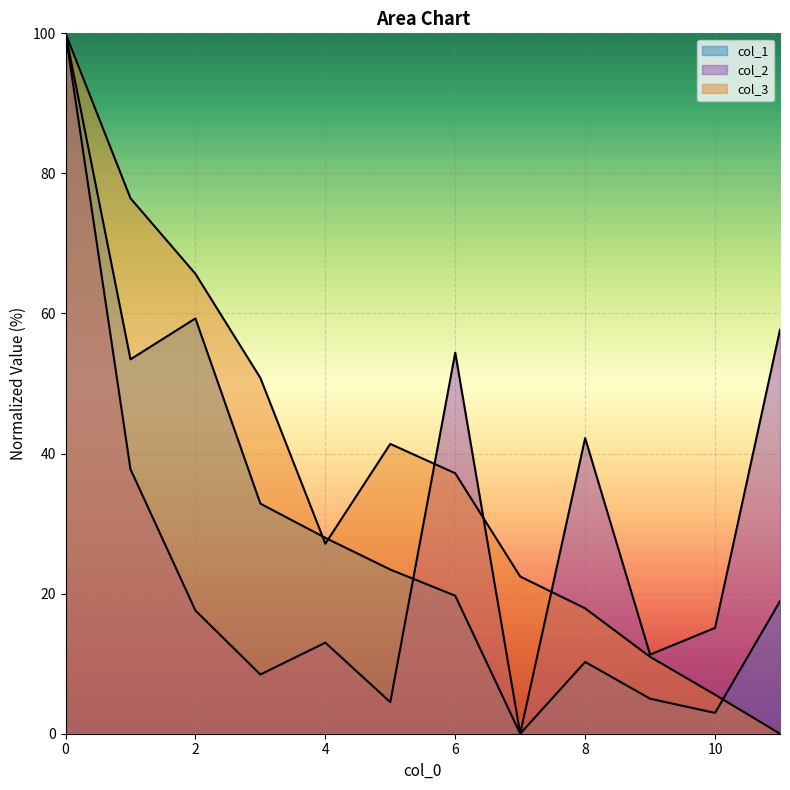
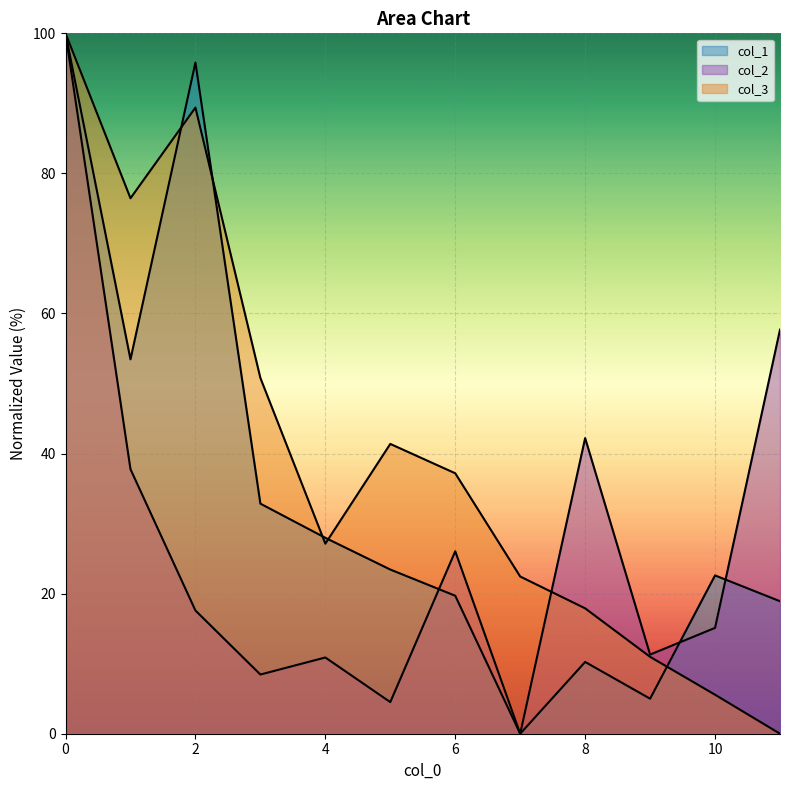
col_1, 2: 59 -> 96
col_3, 2: 66 -> 89
col_2, 4: 13 -> 11
col_2, 6: 54 -> 26
col_1, 10: 3 -> 23
